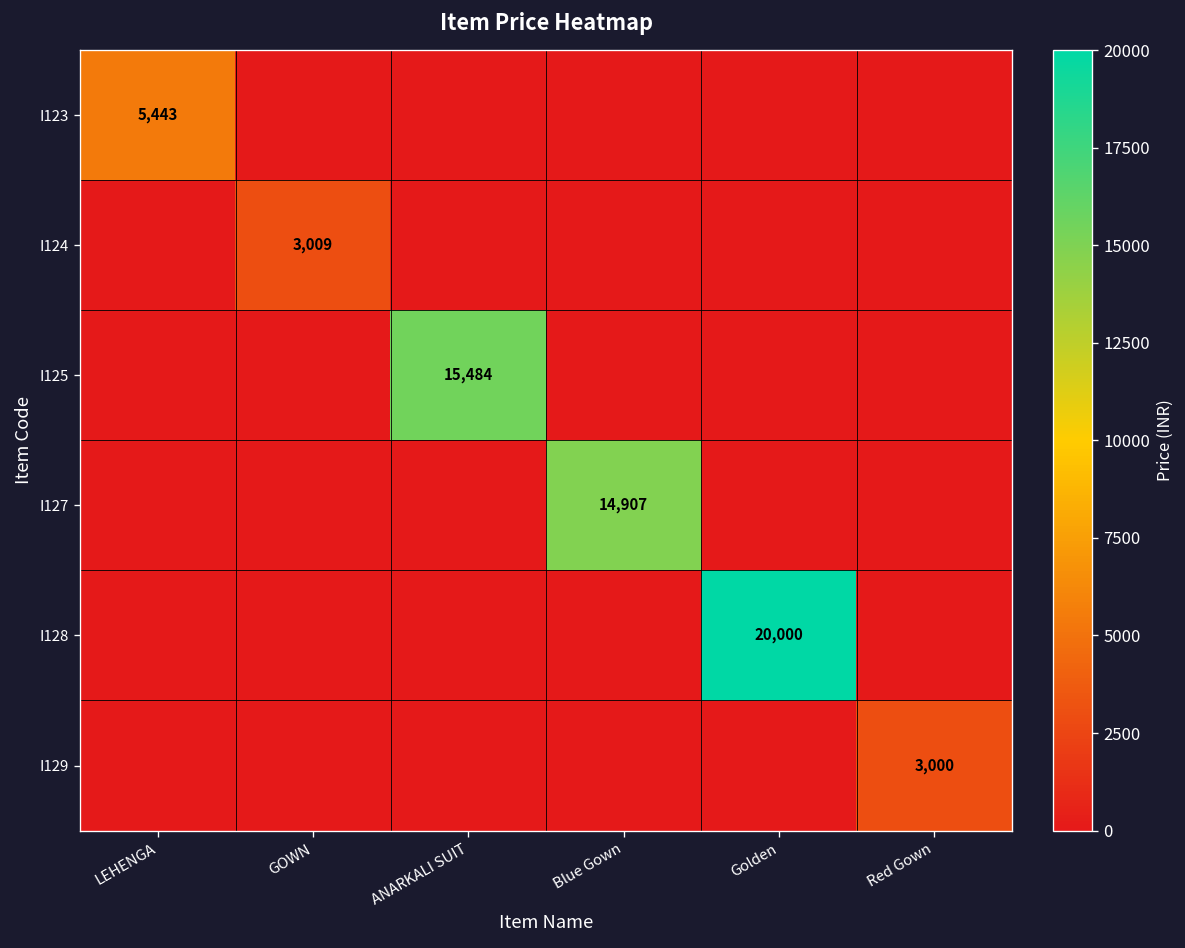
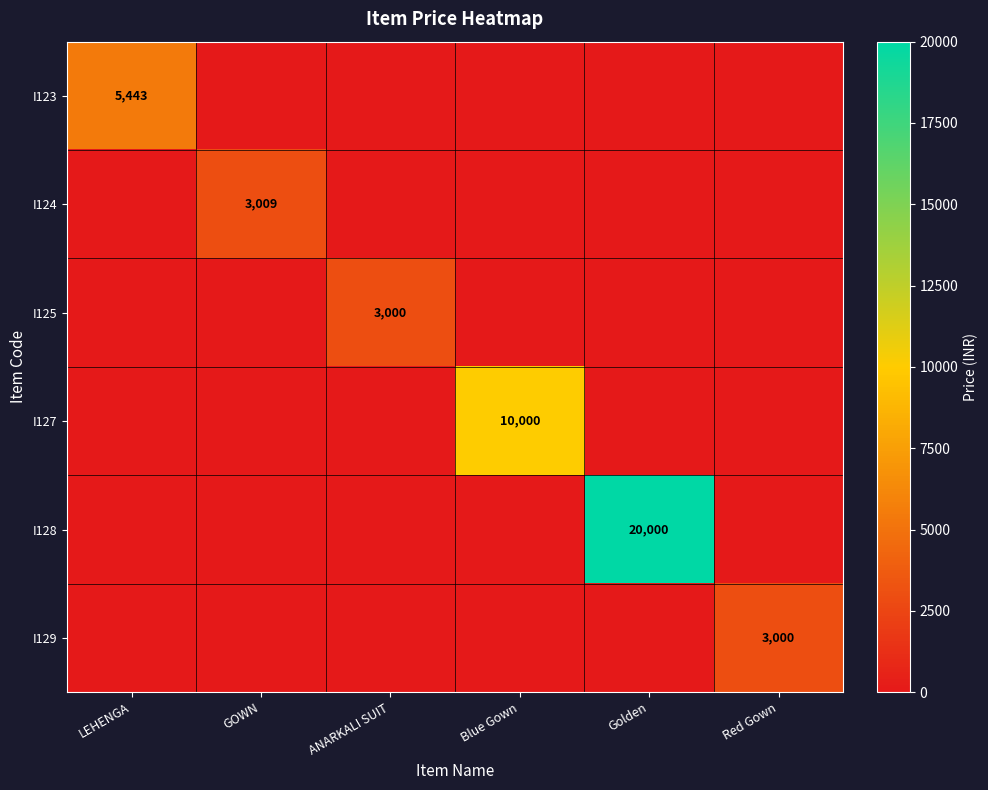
I125, ANARKALI SUIT: 15,484 -> 3,000
I127, Blue Gown: 14,907 -> 10,000
